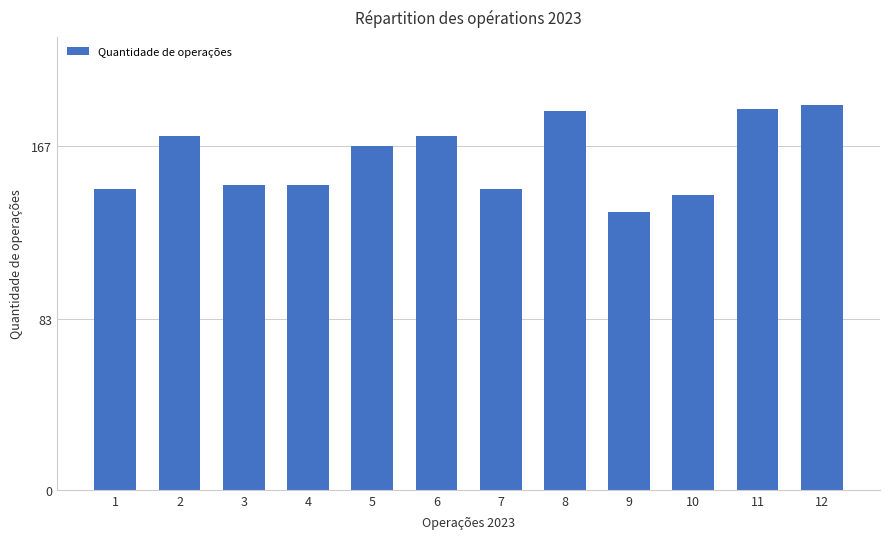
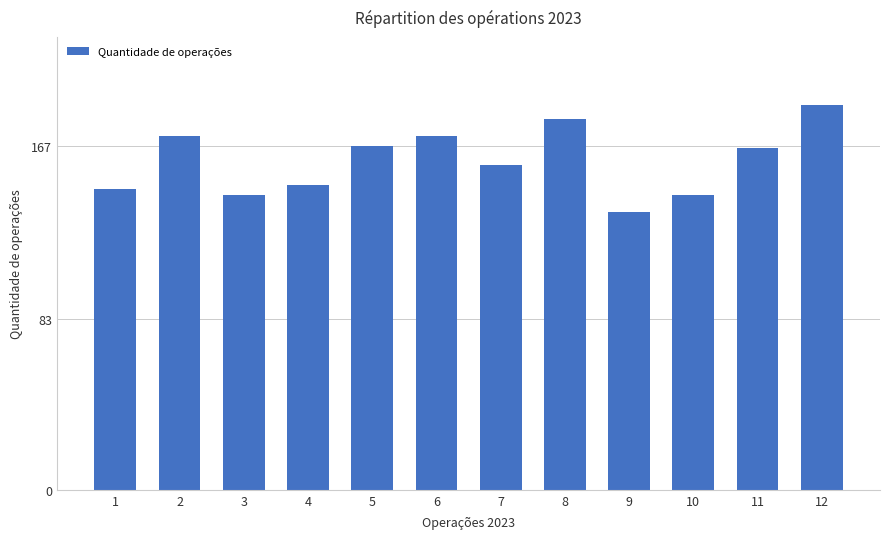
3: 148 -> 143
7: 146 -> 158
8: 184 -> 180
11: 185 -> 166
